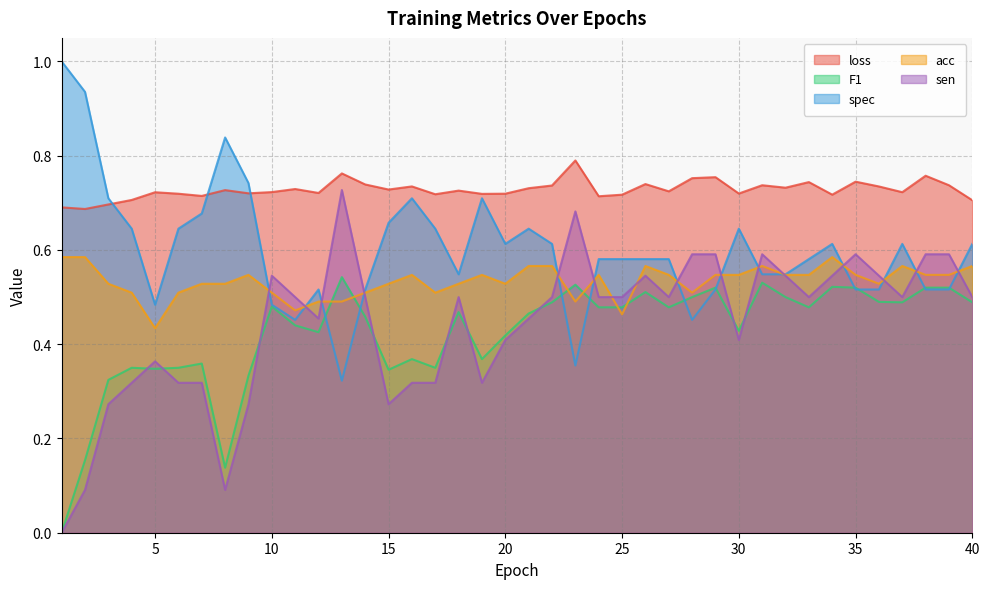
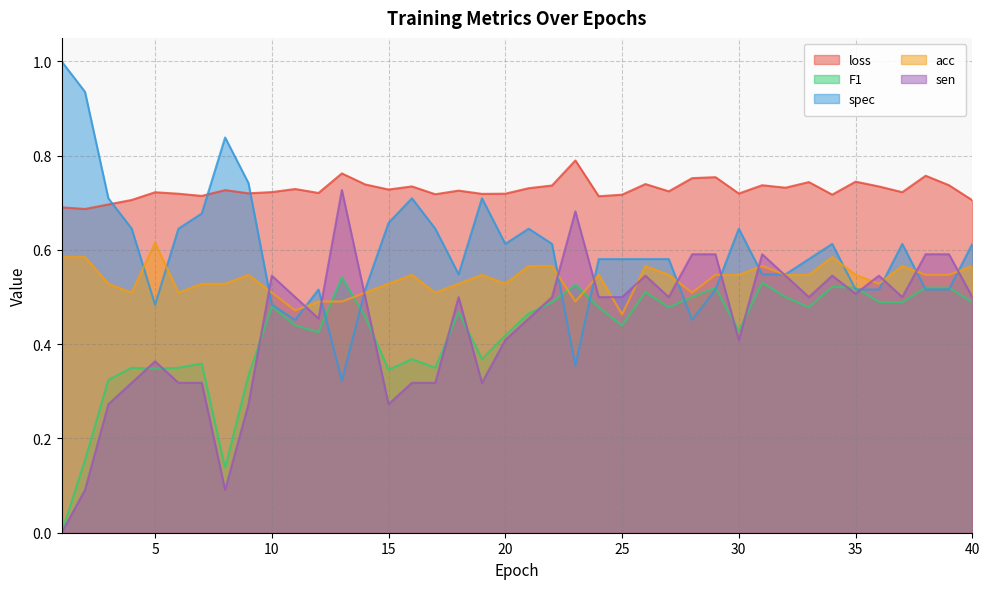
acc, 5: 0.43 -> 0.62
F1, 25: 0.48 -> 0.44
sen, 35: 0.59 -> 0.51
